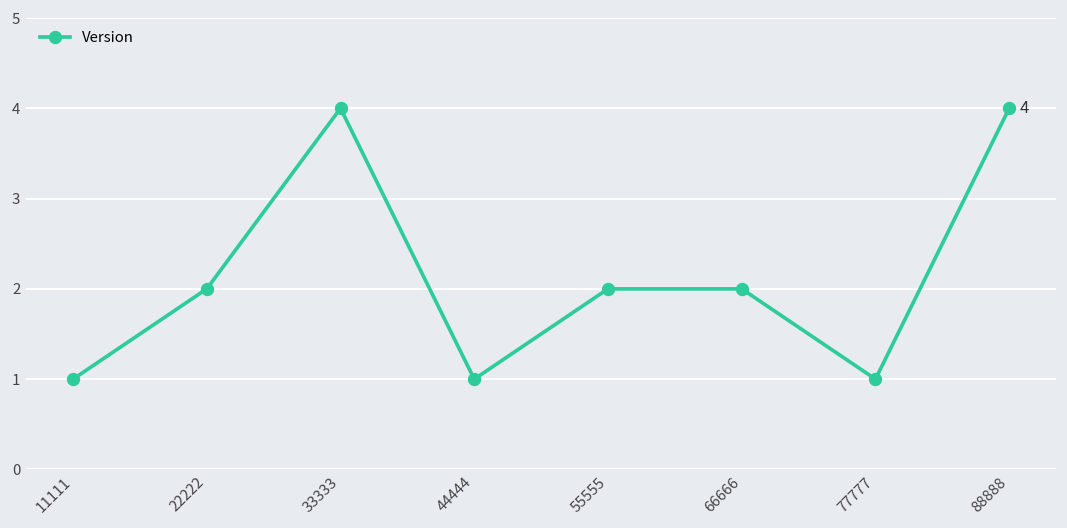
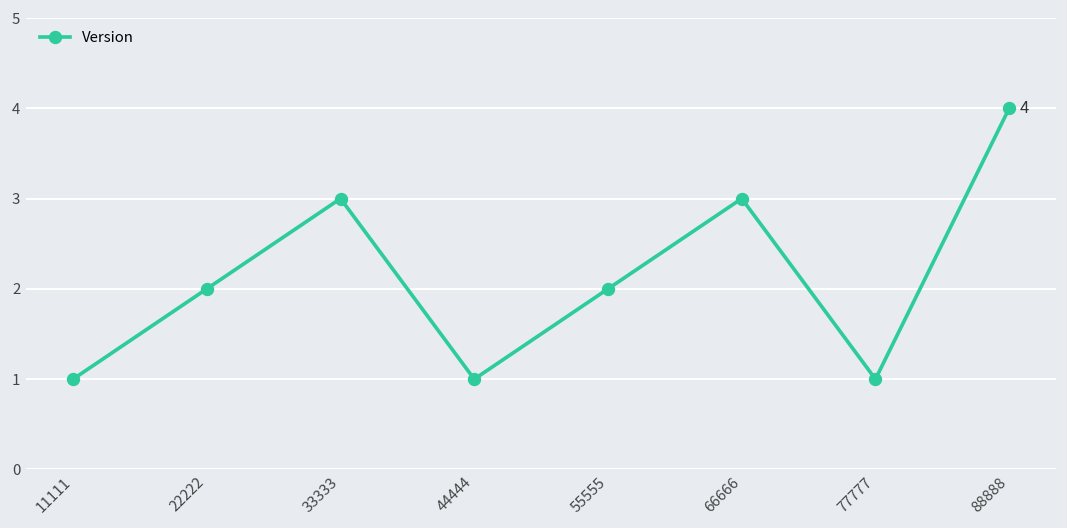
33333: 4 -> 3
66666: 2 -> 3
